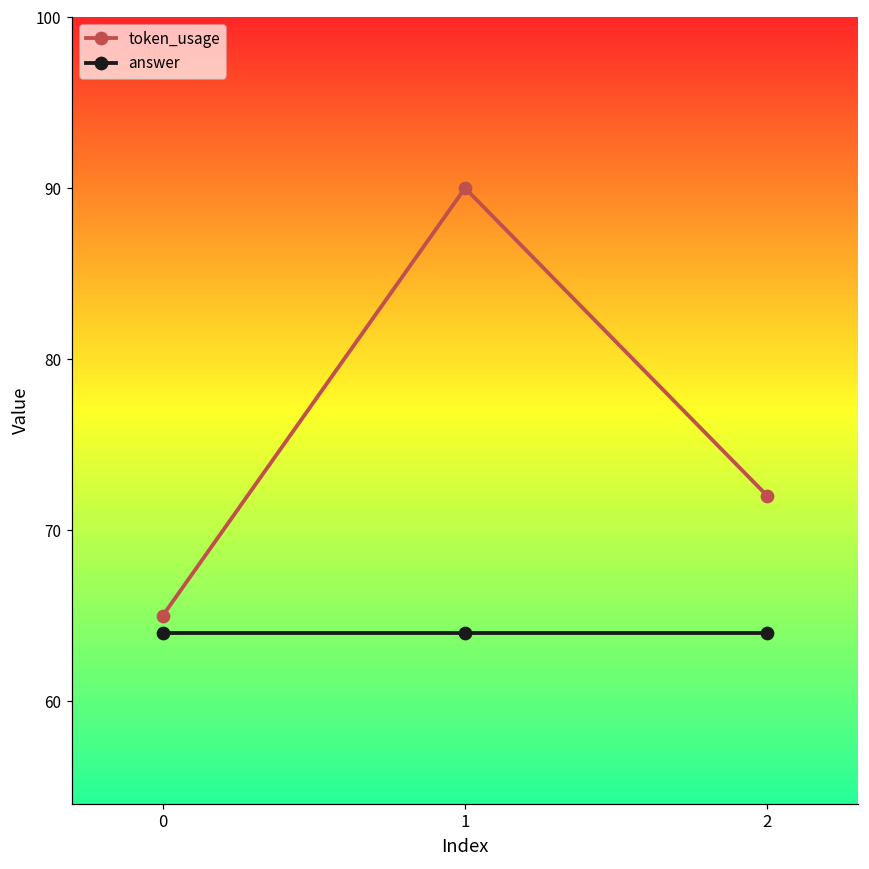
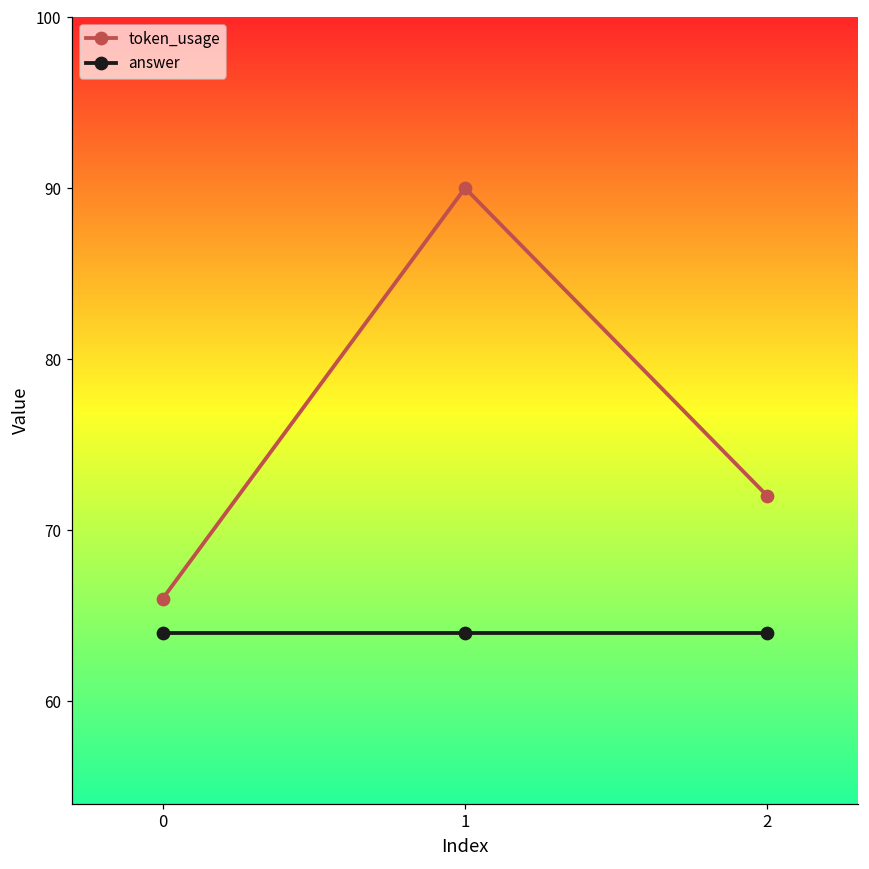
token_usage, 0: 65 -> 66
